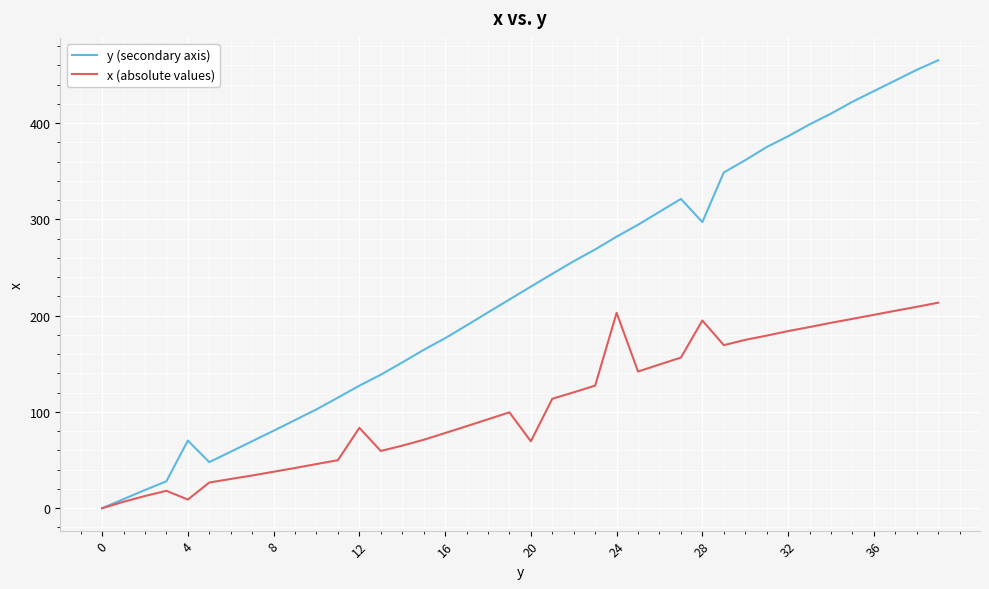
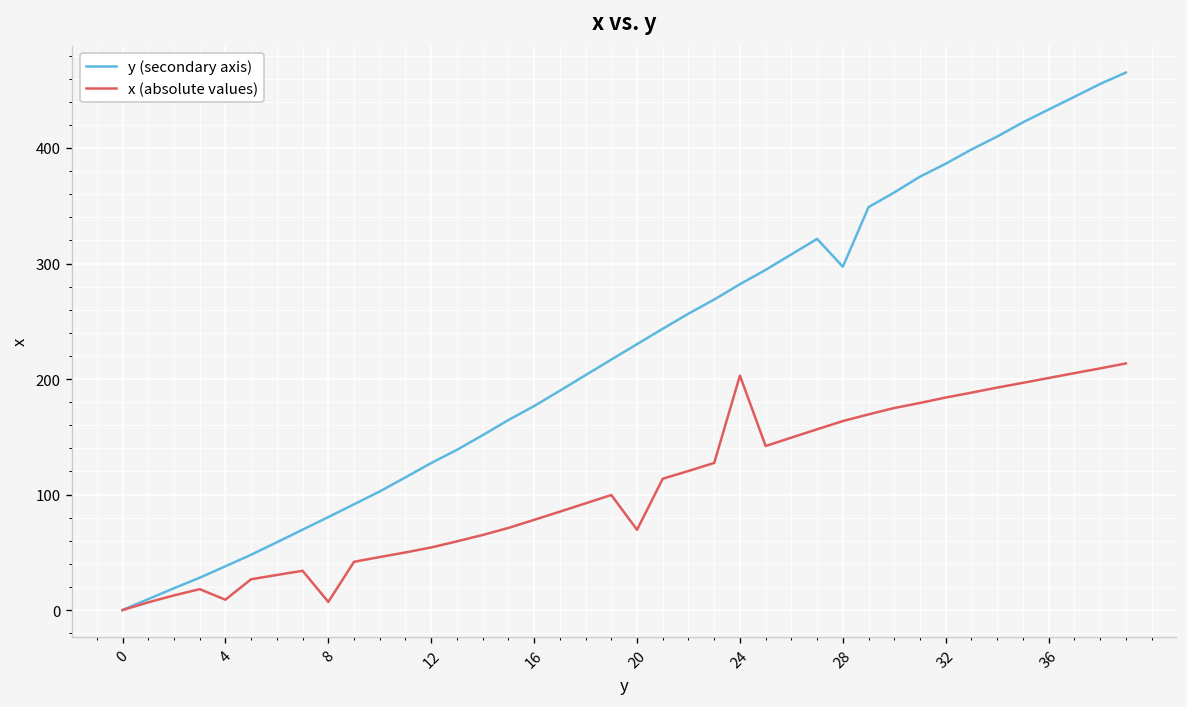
y (secondary axis), 4: 70 -> 40
x (absolute values), 8: 40 -> 10
x (absolute values), 12: 80 -> 50
x (absolute values), 28: 200 -> 160
